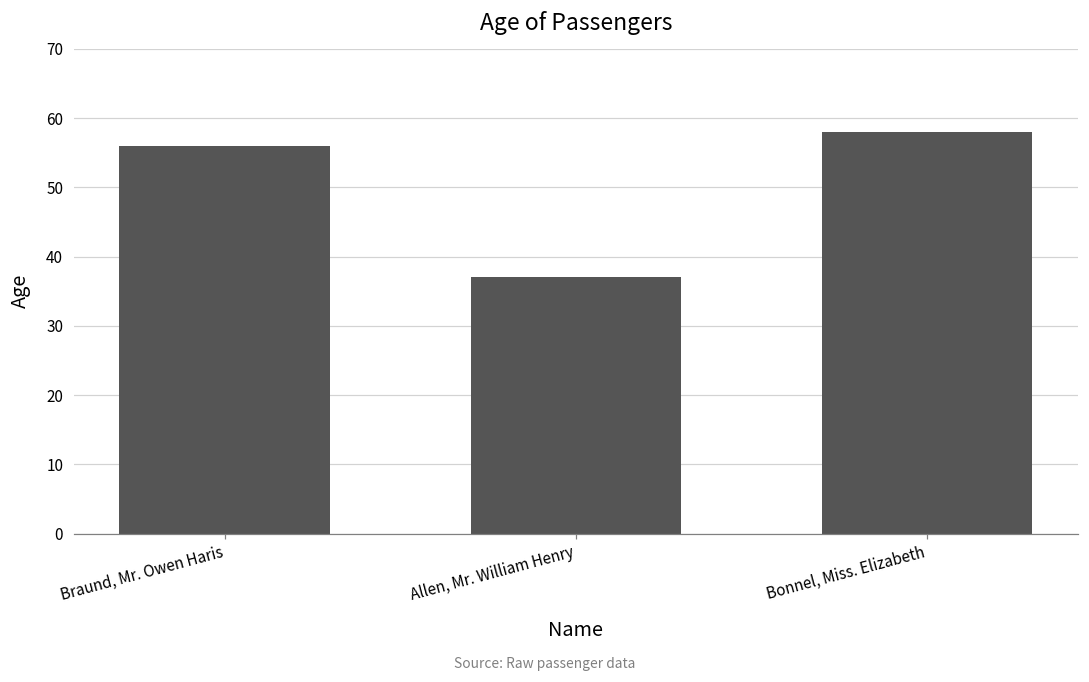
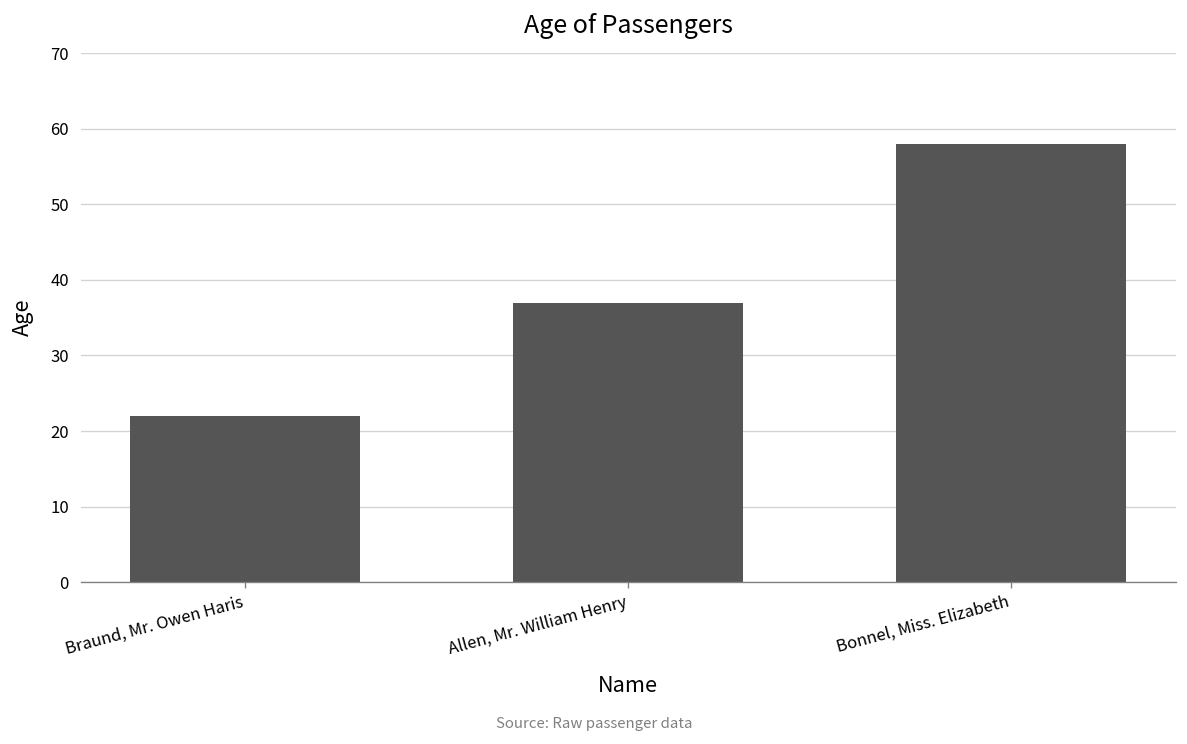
Braund, Mr. Owen Haris: 56 -> 22
